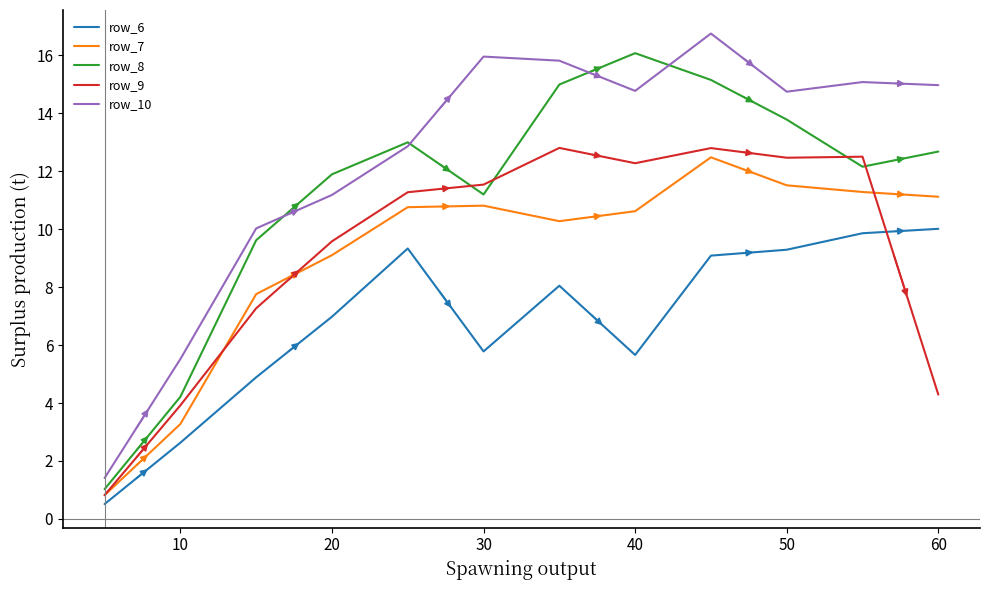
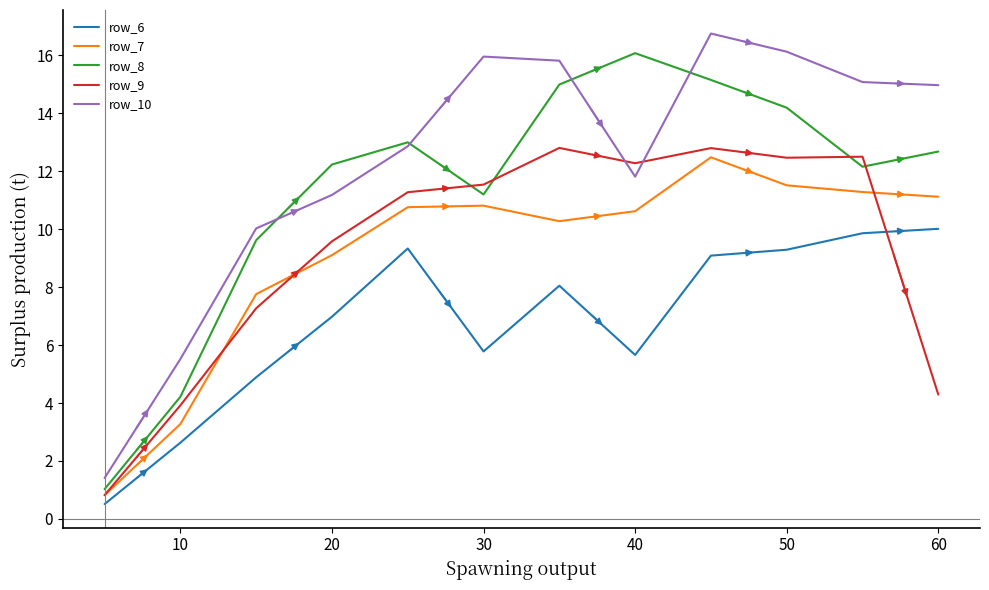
row_8, 20: 11.9 -> 12.2
row_10, 40: 14.8 -> 11.8
row_8, 50: 13.8 -> 14.2
row_10, 50: 14.7 -> 16.1
